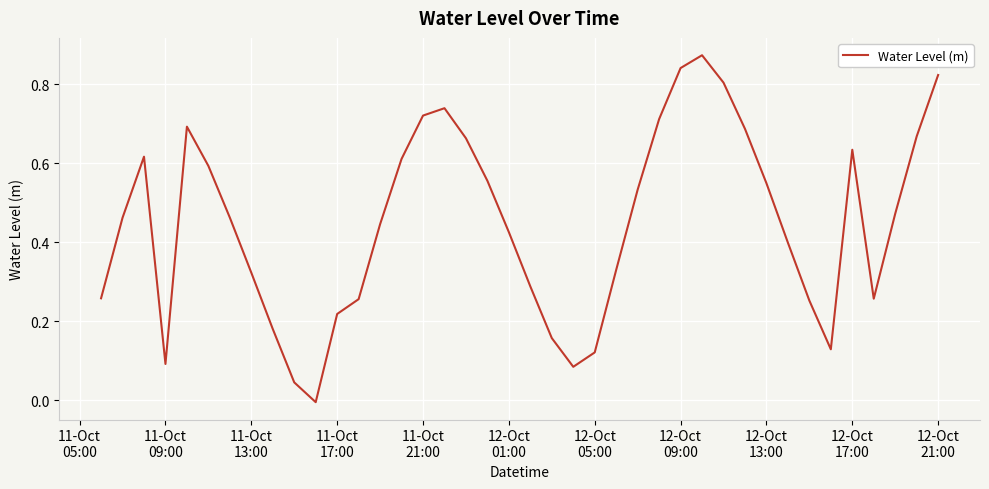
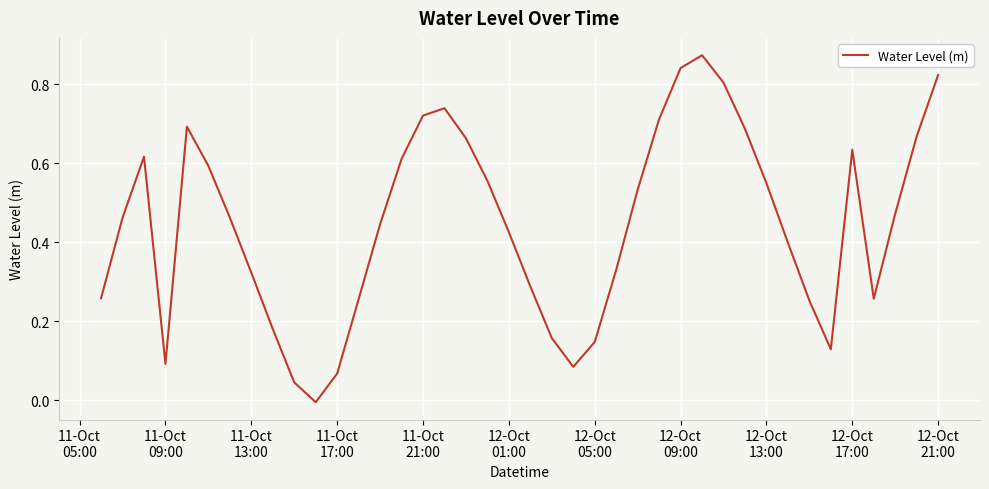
11-Oct 17:00: 0.22 -> 0.07
12-Oct 05:00: 0.12 -> 0.15
